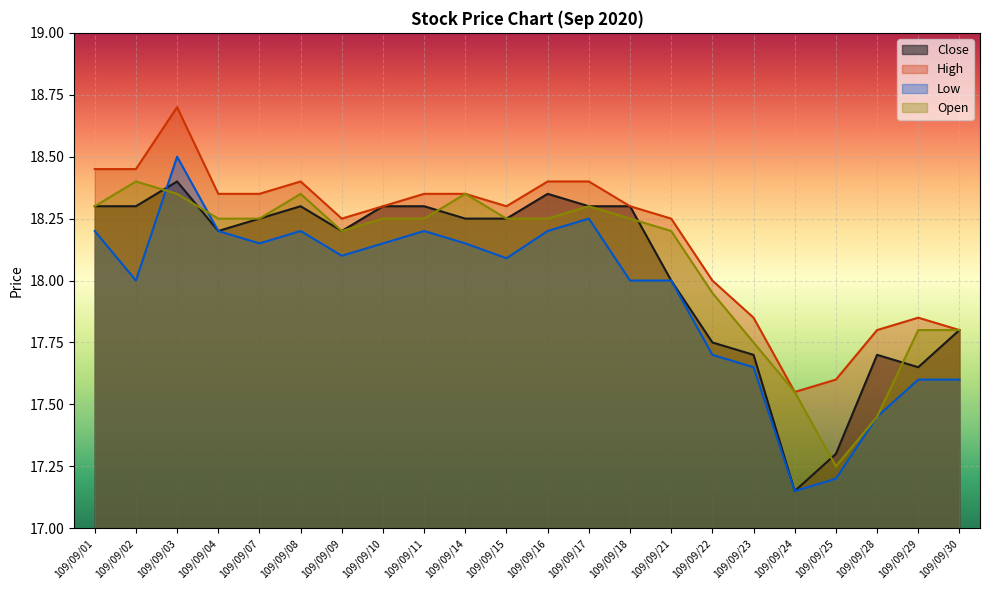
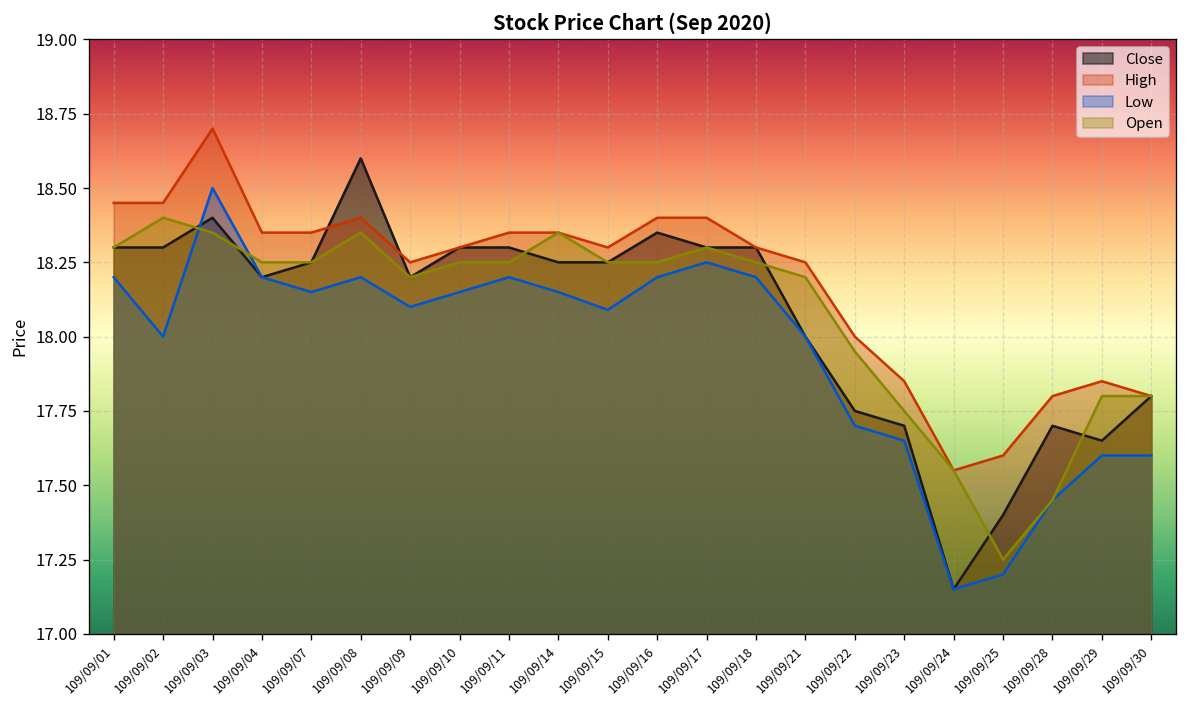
Close, 109/09/08: 18.3 -> 18.6
Low, 109/09/18: 18.0 -> 18.2
Close, 109/09/25: 17.3 -> 17.4
